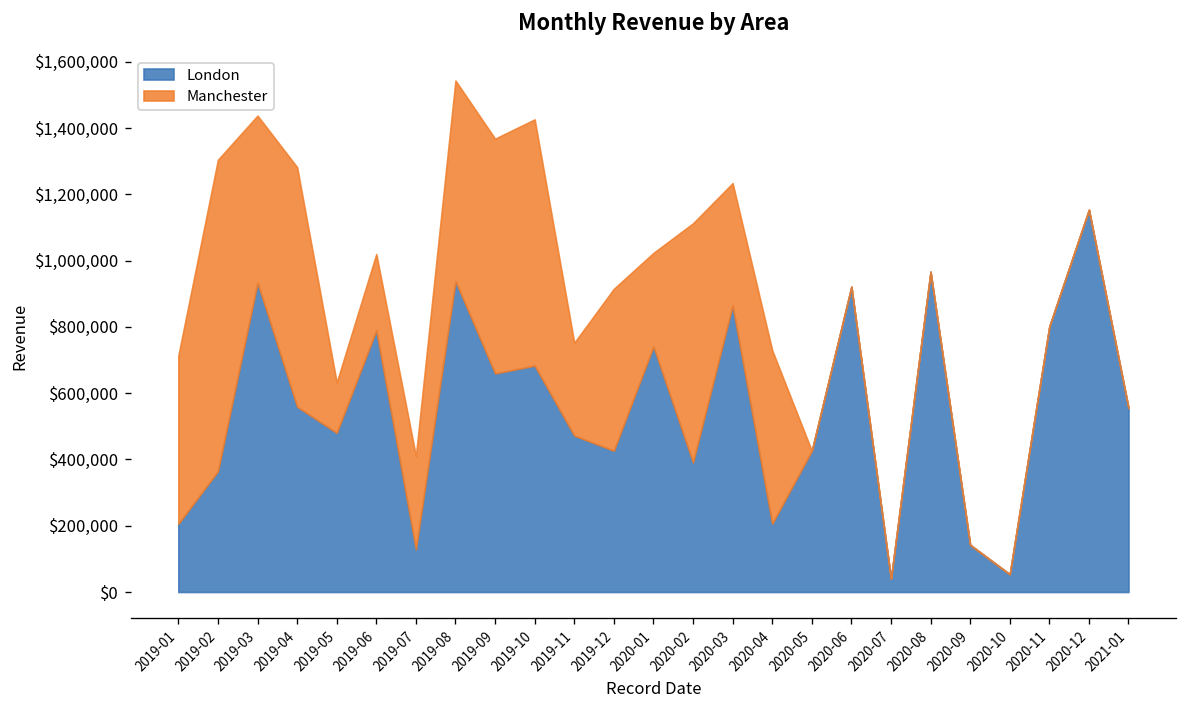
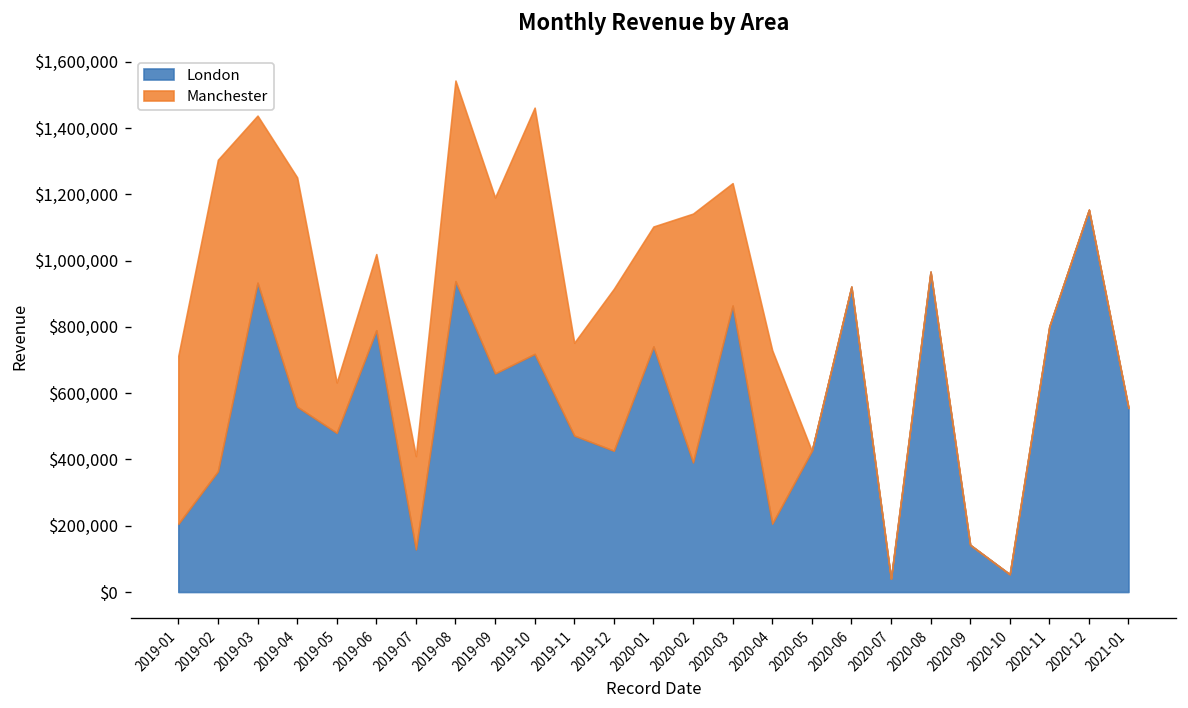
Manchester, 2019-04: $720,000 -> $690,000
Manchester, 2019-09: $710,000 -> $530,000
London, 2019-10: $680,000 -> $720,000
Manchester, 2020-01: $280,000 -> $360,000
Manchester, 2020-02: $720,000 -> $750,000
